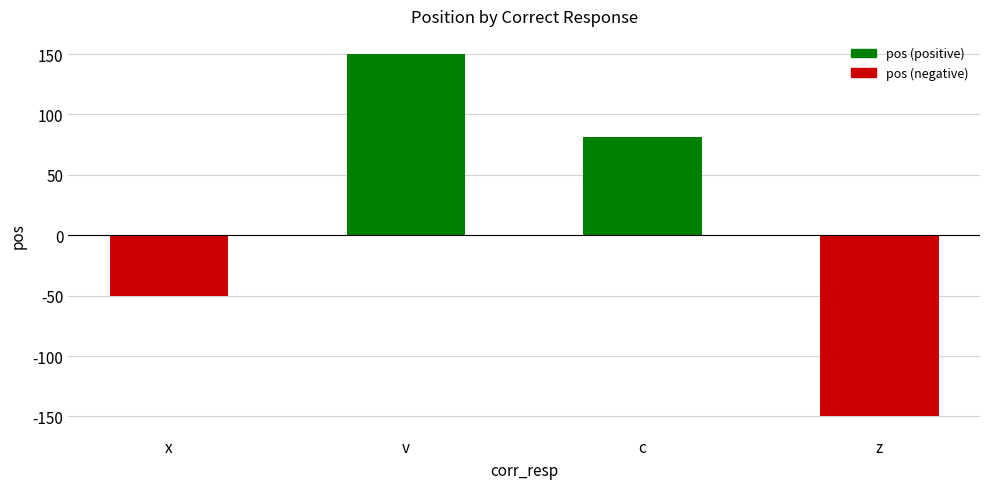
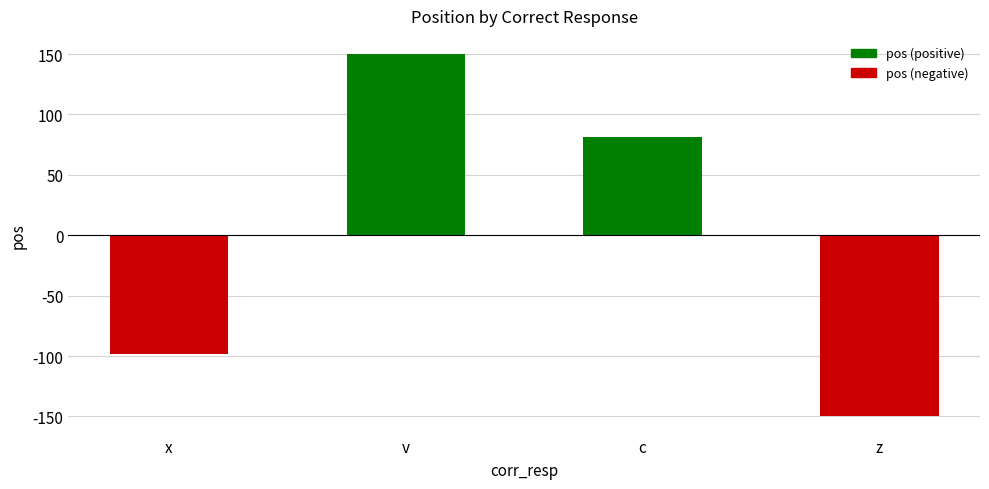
x: -50 -> -98
